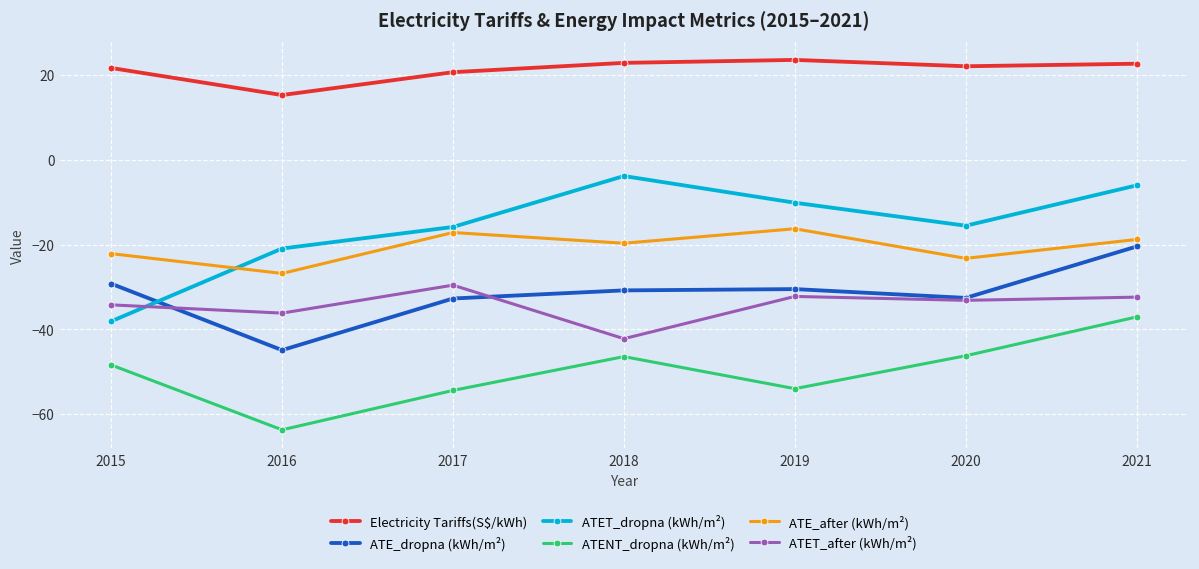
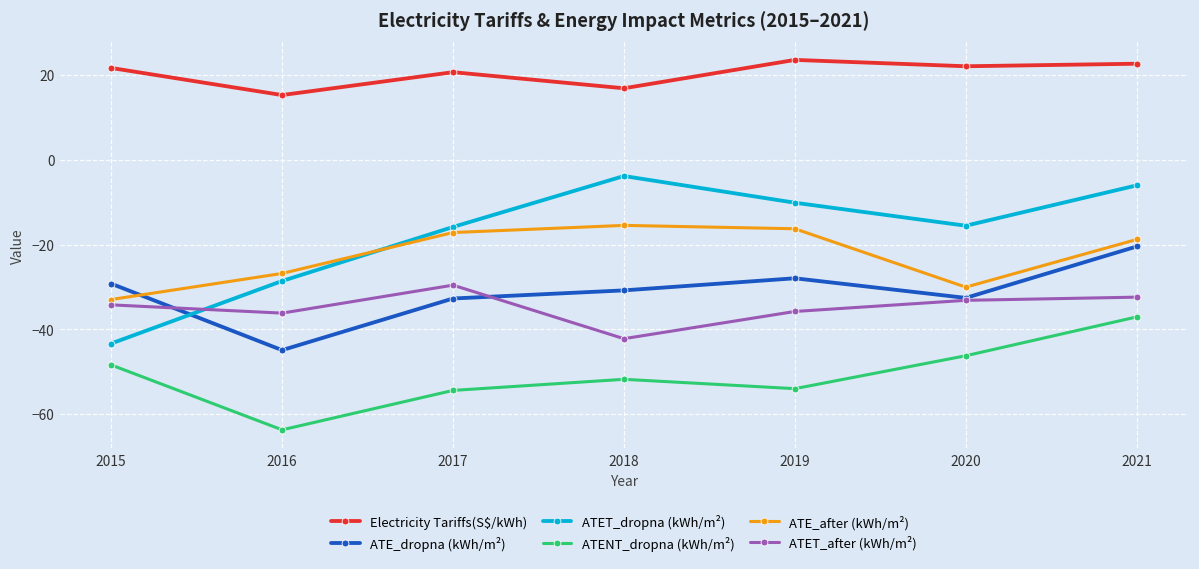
ATET_dropna (kWh/m²), 2015: -38 -> -43
ATE_after (kWh/m²), 2015: -22 -> -33
ATET_dropna (kWh/m²), 2016: -21 -> -29
Electricity Tariffs(S$/kWh), 2018: 23 -> 17
ATENT_dropna (kWh/m²), 2018: -46 -> -52
ATE_after (kWh/m²), 2018: -20 -> -15
ATE_dropna (kWh/m²), 2019: -31 -> -28
ATET_after (kWh/m²), 2019: -32 -> -36
ATE_after (kWh/m²), 2020: -23 -> -30
